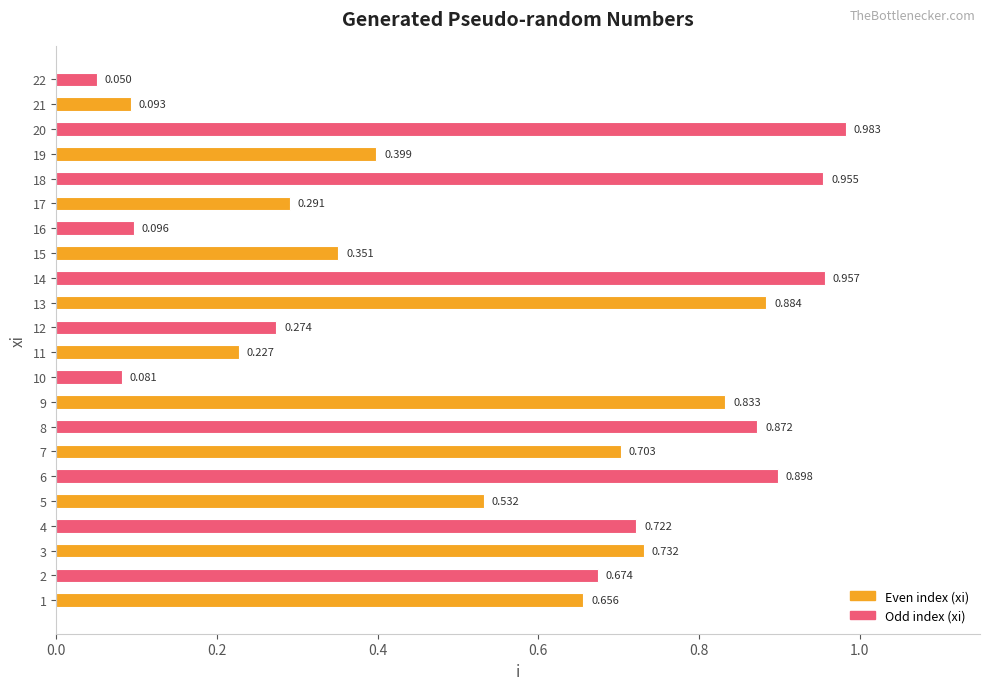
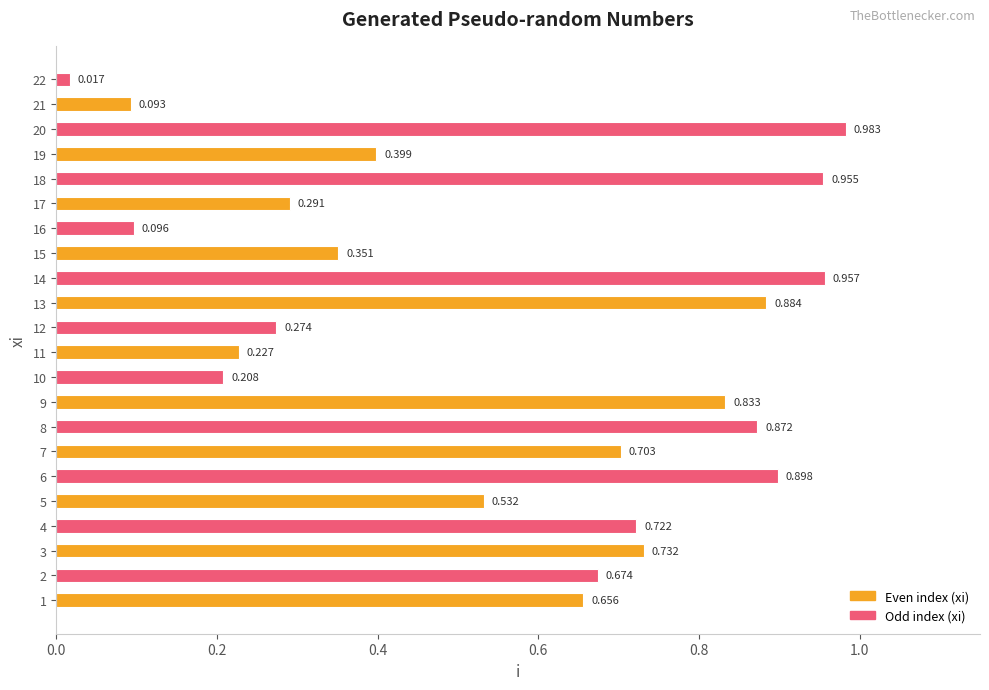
22: 0.050 -> 0.017
10: 0.081 -> 0.208
